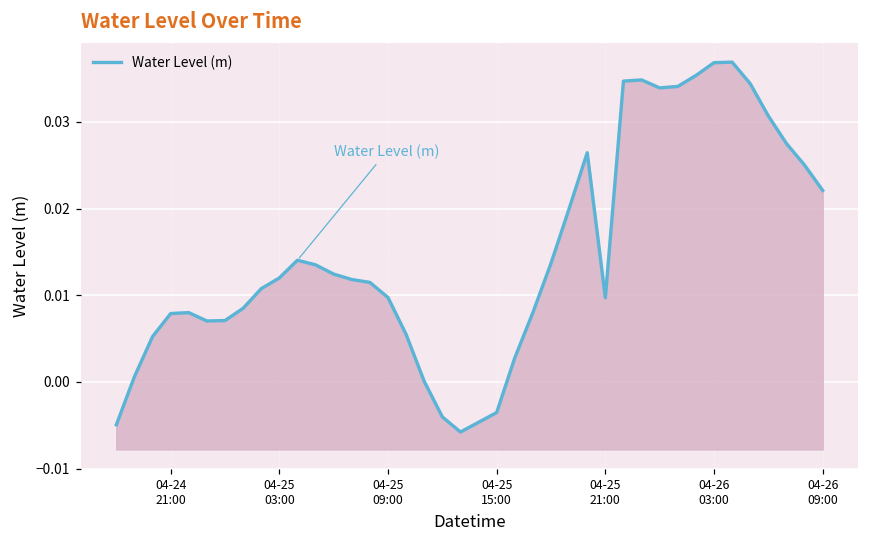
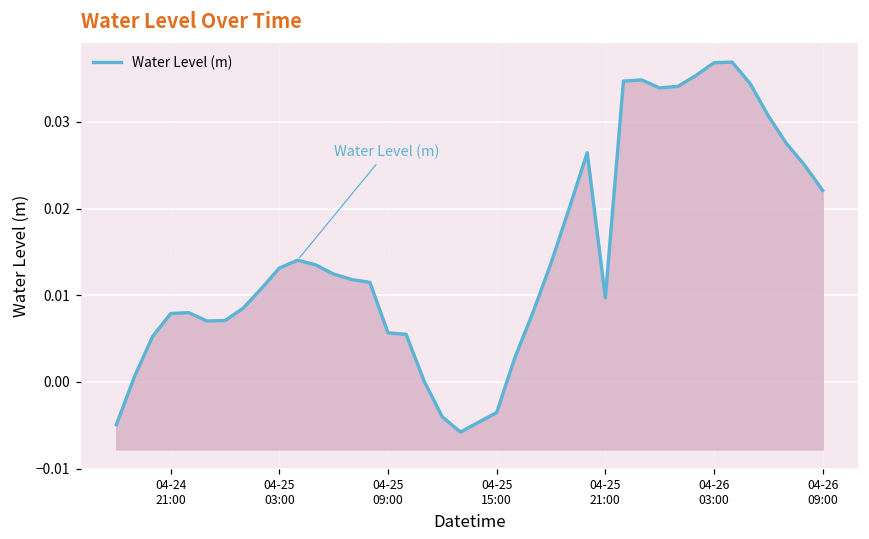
04-25 03:00: 0.012 -> 0.013
04-25 09:00: 0.010 -> 0.006
